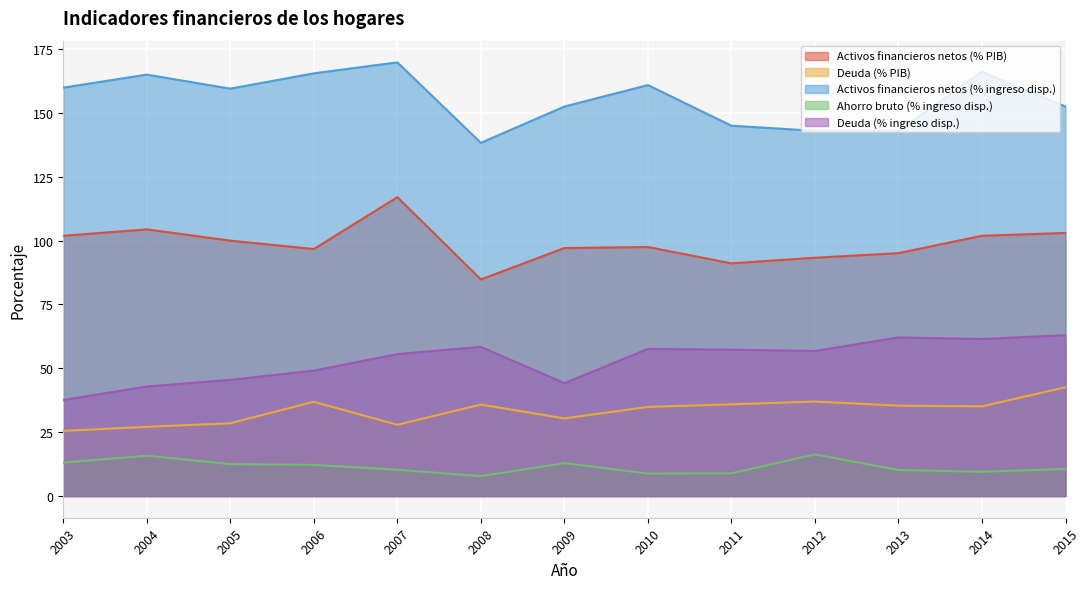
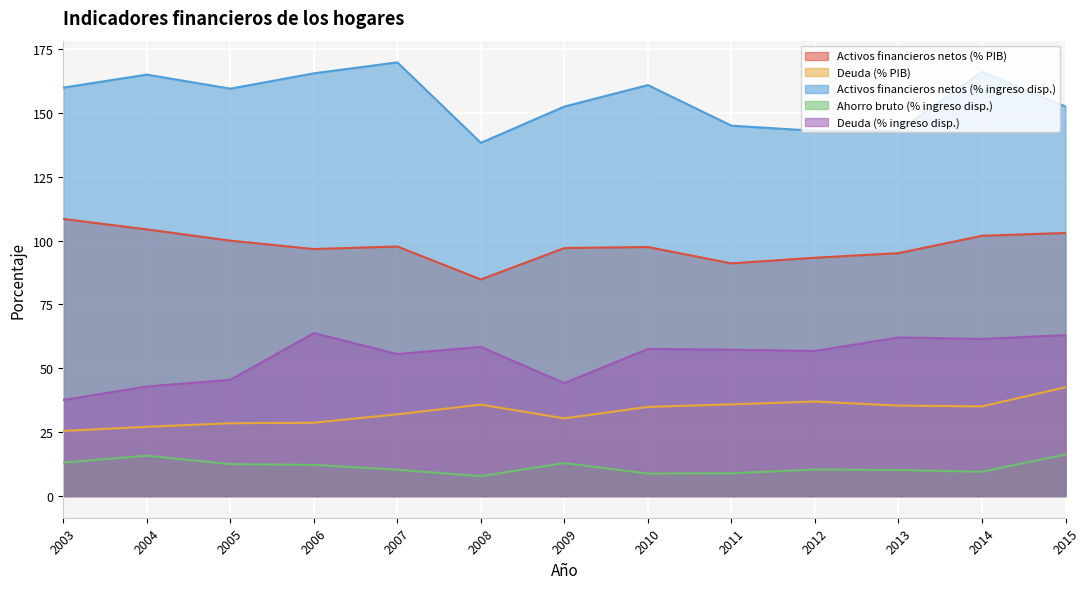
Activos financieros netos (% PIB), 2003: 102 -> 109
Deuda (% PIB), 2006: 37 -> 29
Deuda (% ingreso disp.), 2006: 49 -> 64
Activos financieros netos (% PIB), 2007: 117 -> 98
Deuda (% PIB), 2007: 28 -> 32
Ahorro bruto (% ingreso disp.), 2012: 16 -> 10
Ahorro bruto (% ingreso disp.), 2015: 11 -> 16
